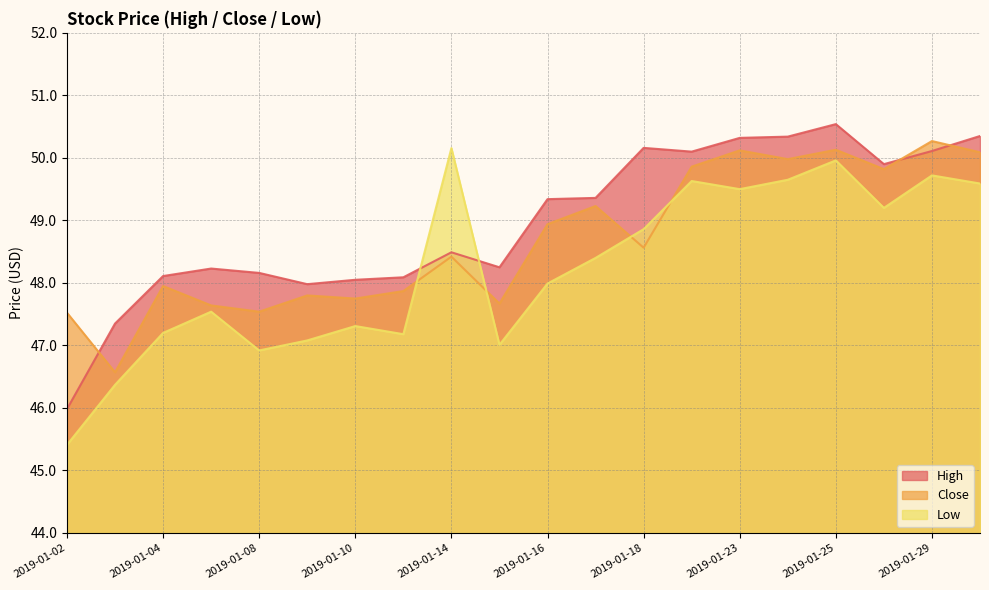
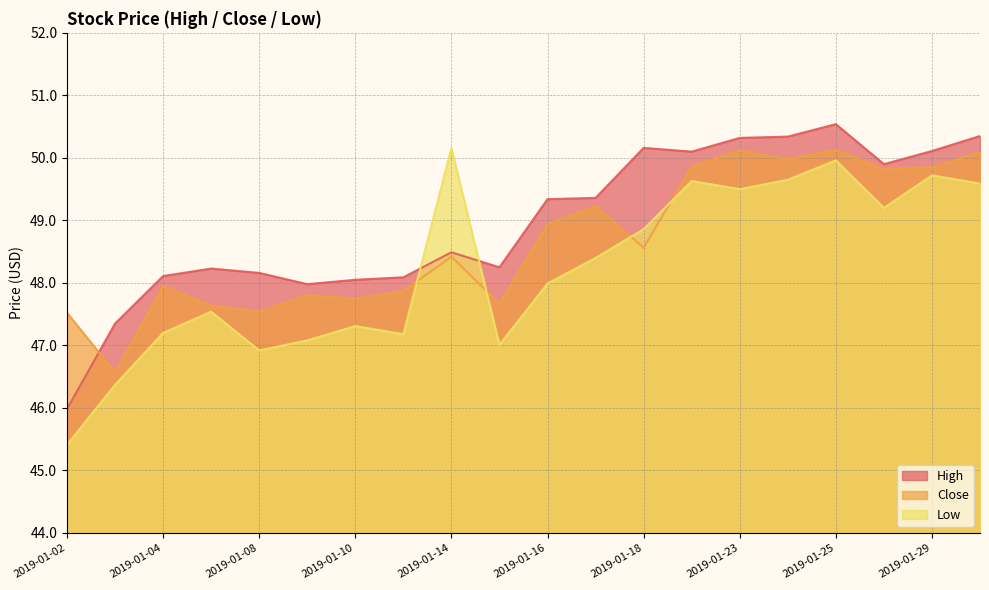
Close, 2019-01-29: 50.3 -> 49.8
